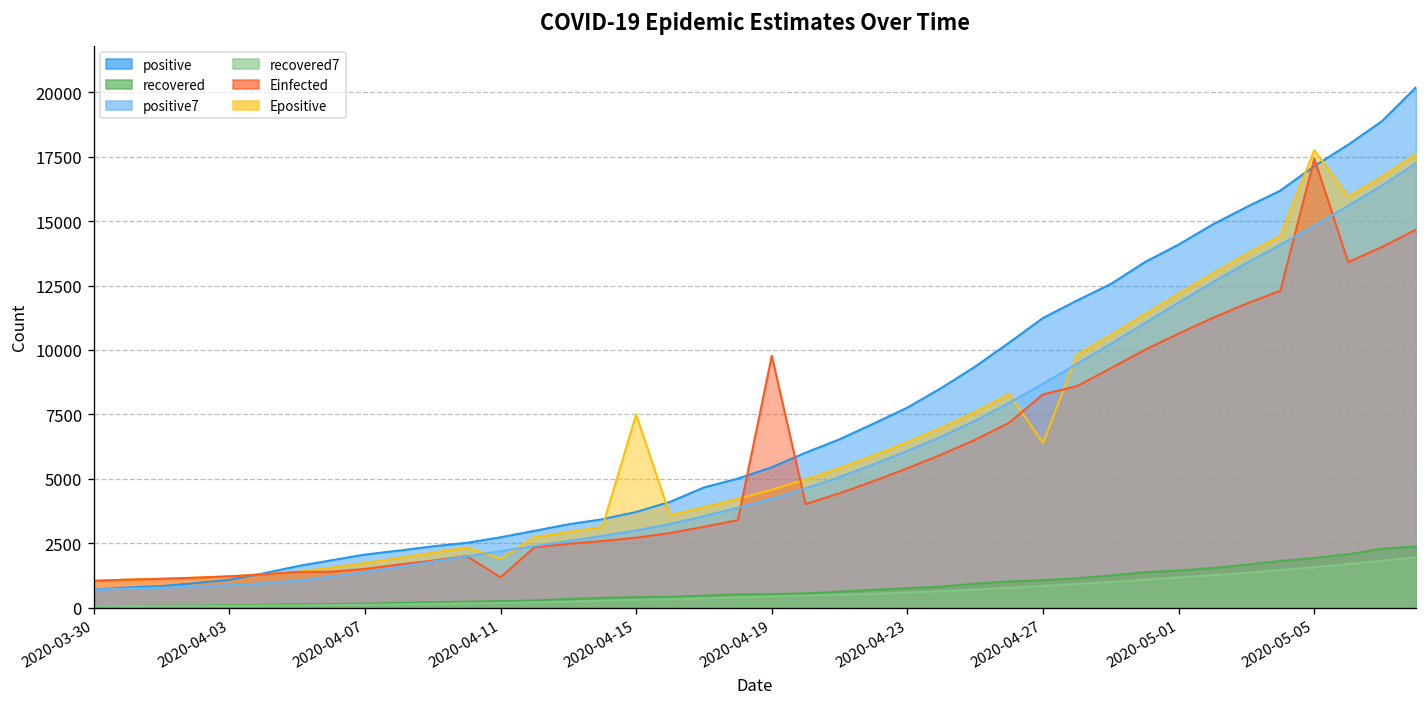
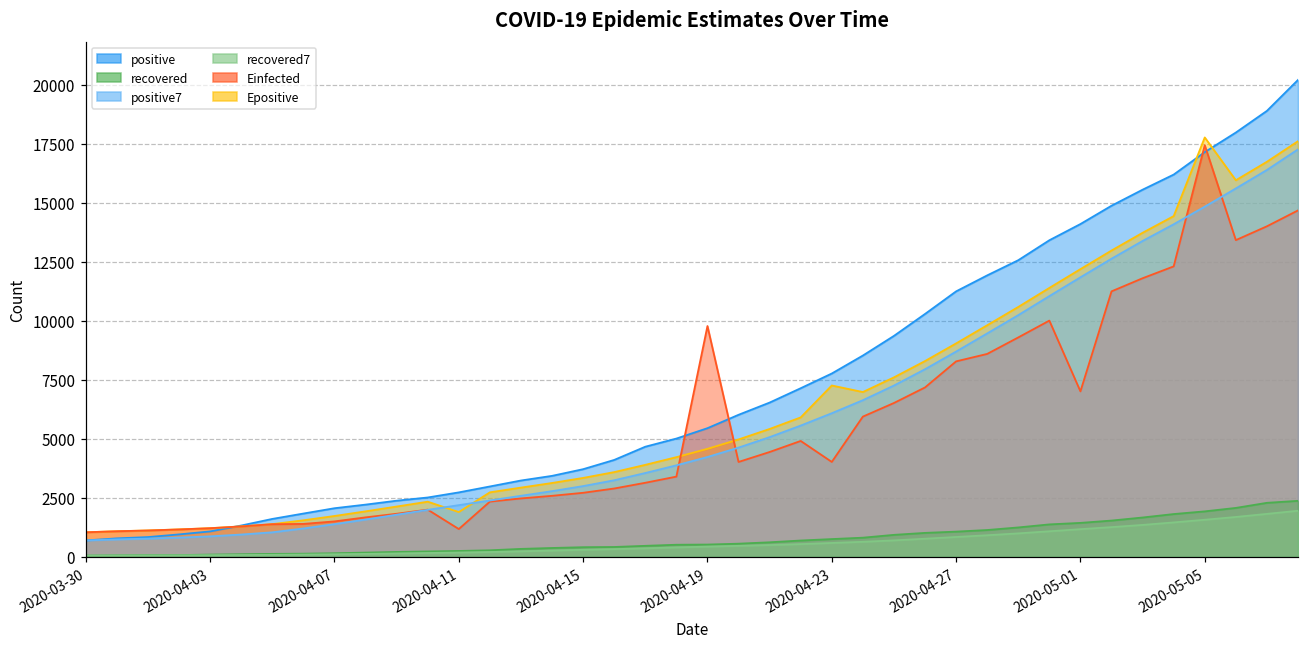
Epositive, 2020-04-15: 7500 -> 3300
Epositive, 2020-04-23: 6400 -> 7300
Einfected, 2020-04-23: 5400 -> 4000
Epositive, 2020-04-27: 6400 -> 9000
Einfected, 2020-05-01: 10600 -> 7000
